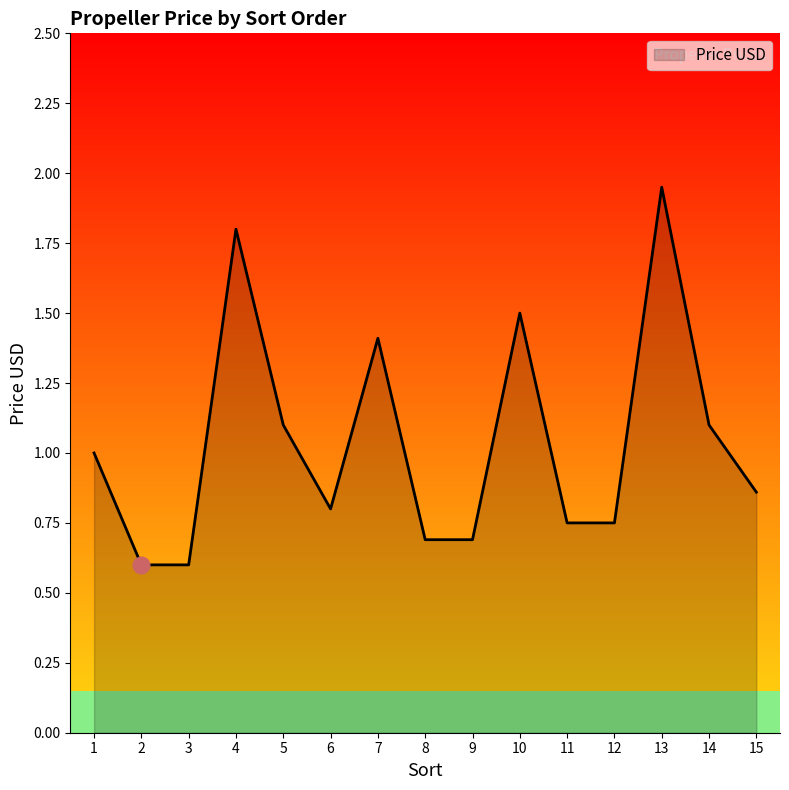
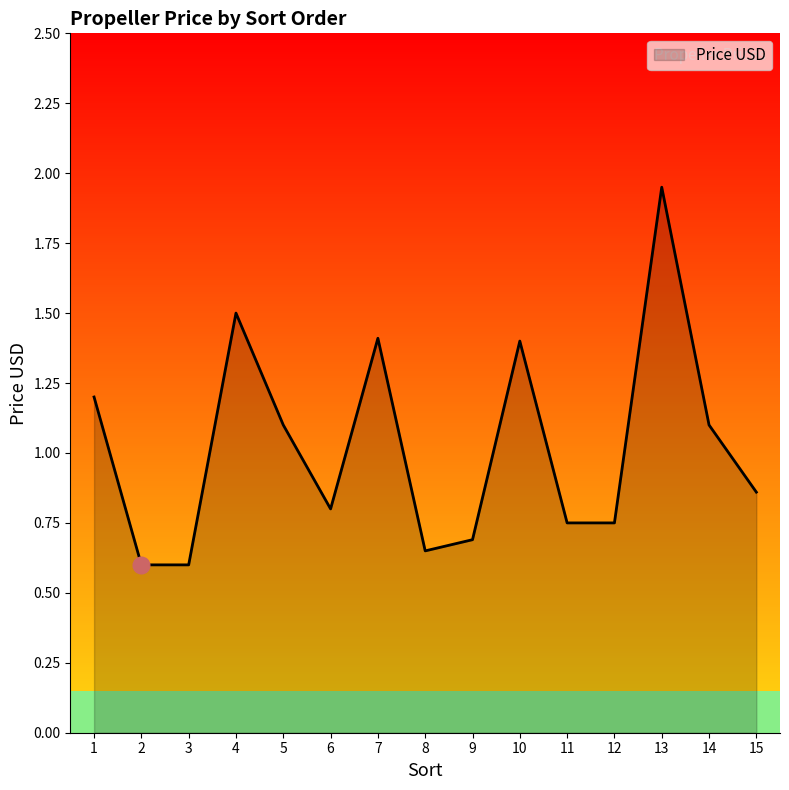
Price USD, 1: 1.0 -> 1.2
Price USD, 4: 1.8 -> 1.5
Price USD, 8: 0.69 -> 0.65
Price USD, 10: 1.5 -> 1.4
